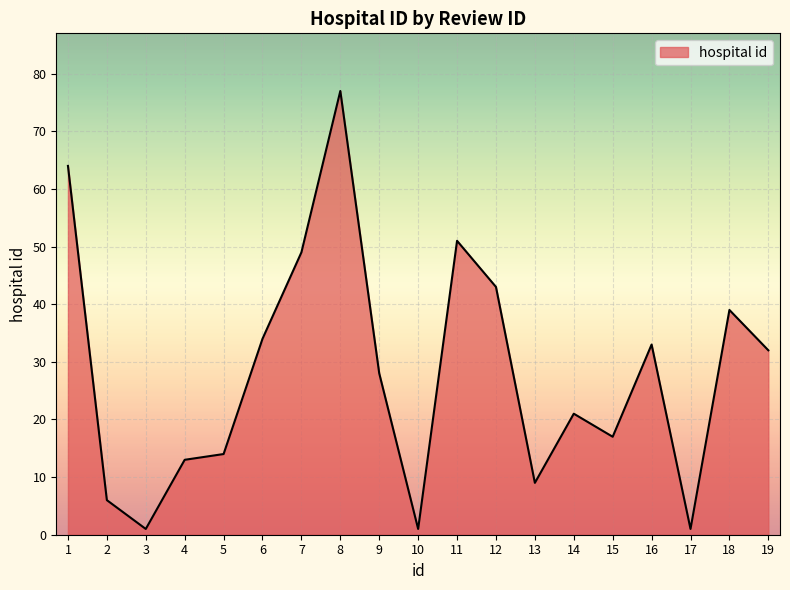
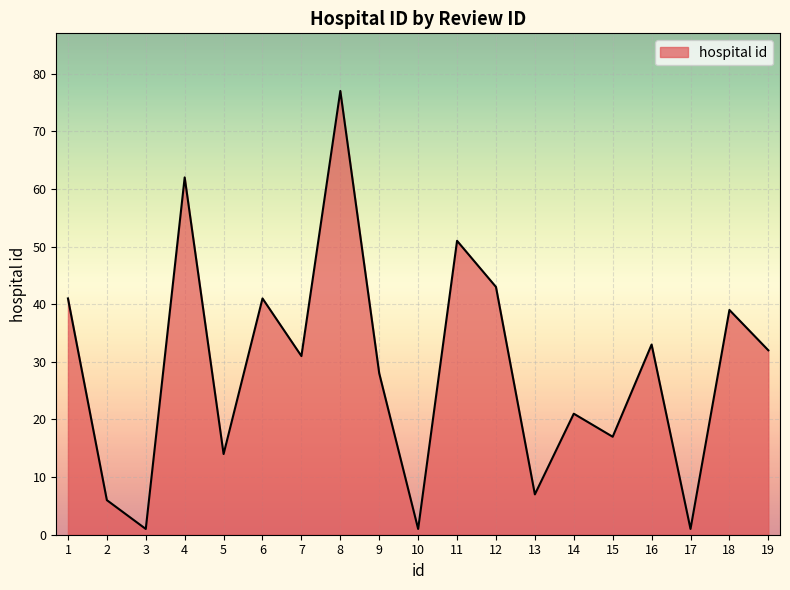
1: 64 -> 41
4: 13 -> 62
6: 34 -> 41
7: 49 -> 31
13: 9 -> 7
